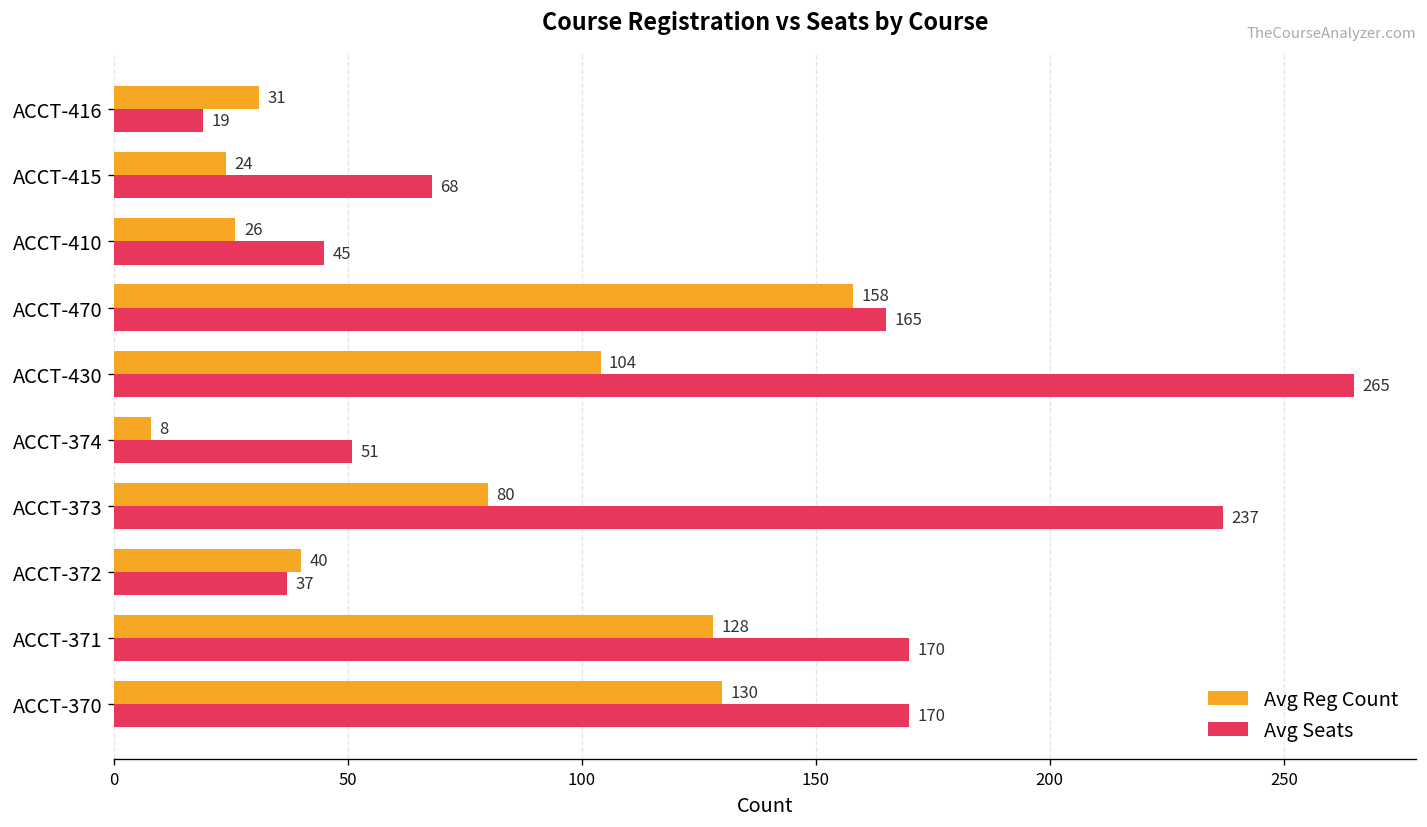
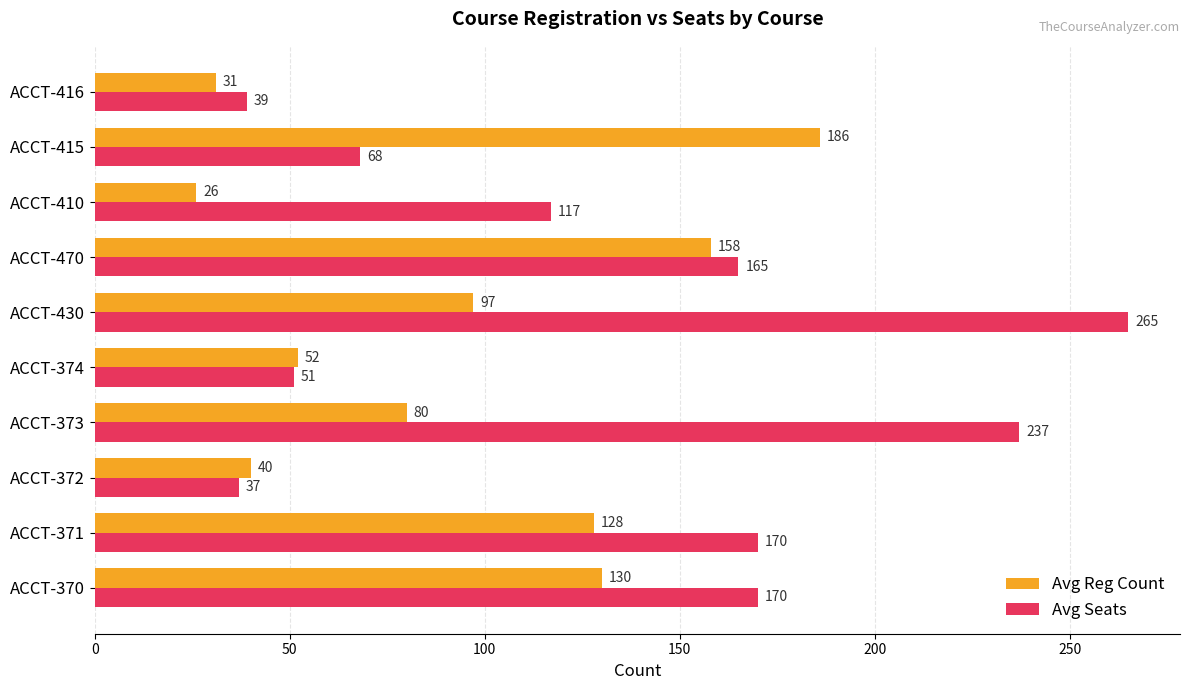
Avg Seats, ACCT-416: 19 -> 39
Avg Reg Count, ACCT-415: 24 -> 186
Avg Seats, ACCT-410: 45 -> 117
Avg Reg Count, ACCT-430: 104 -> 97
Avg Reg Count, ACCT-374: 8 -> 52
